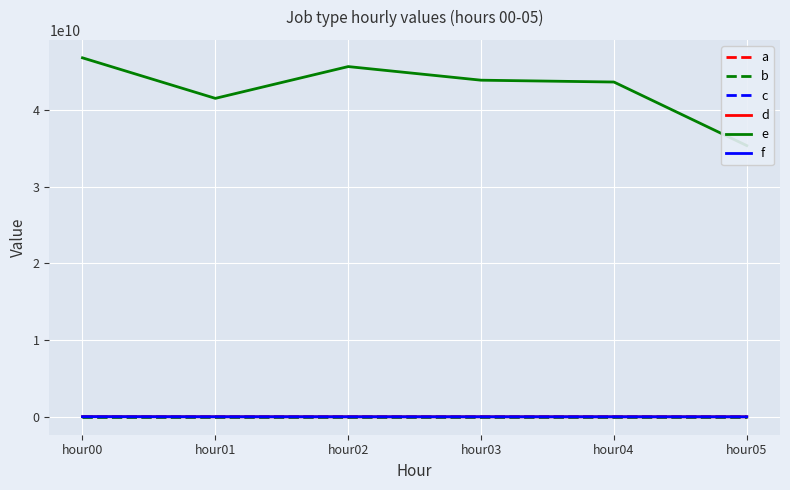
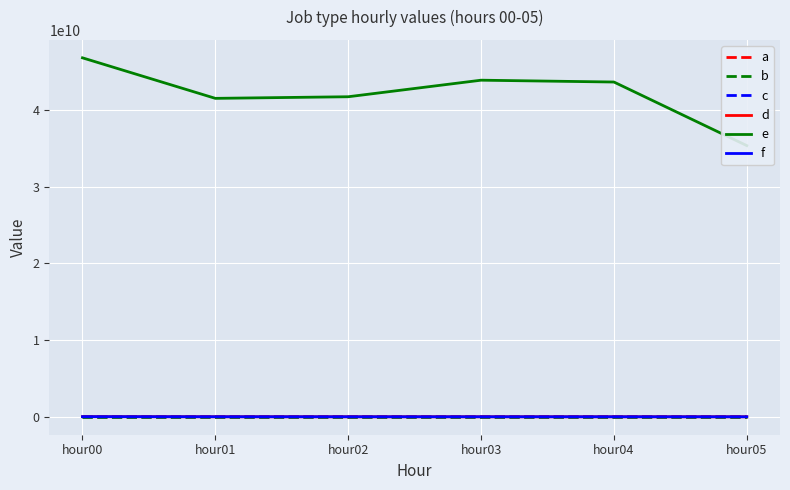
e, hour02: 46000000000 -> 42000000000
